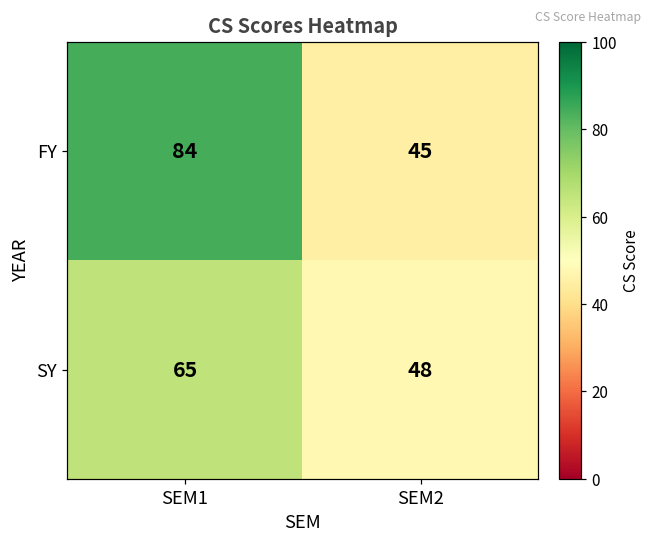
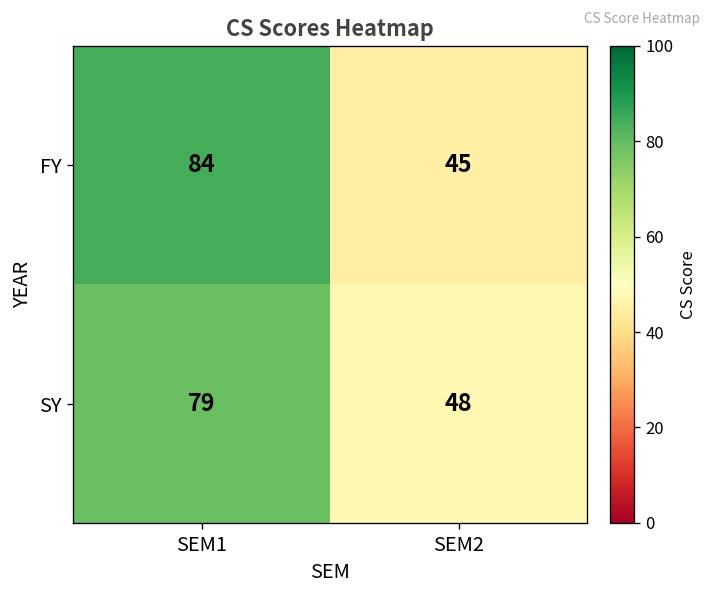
SY, SEM1: 65 -> 79
